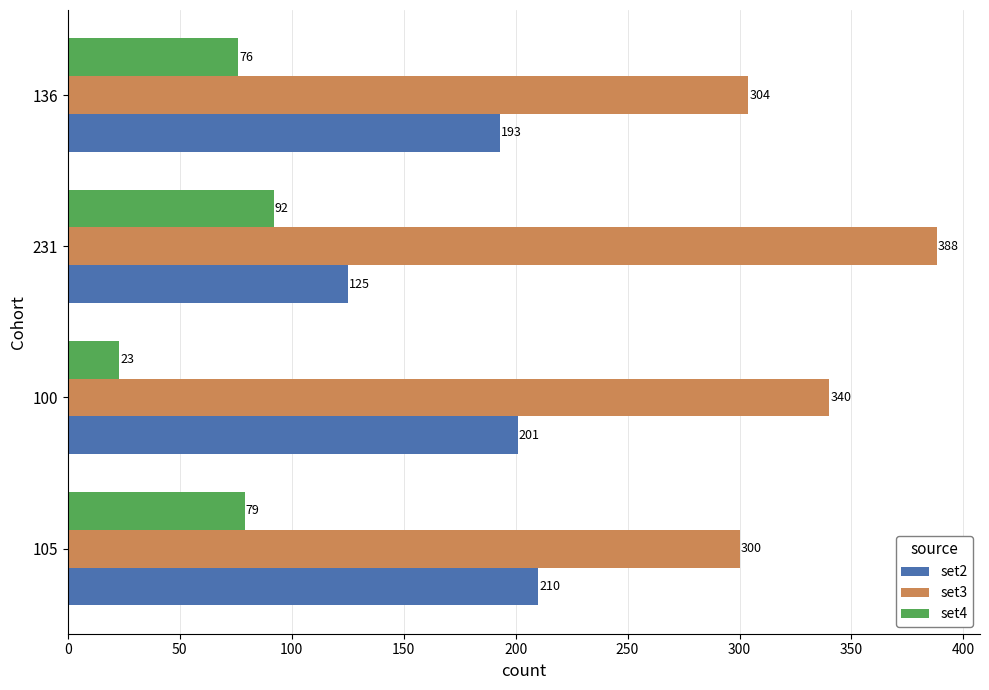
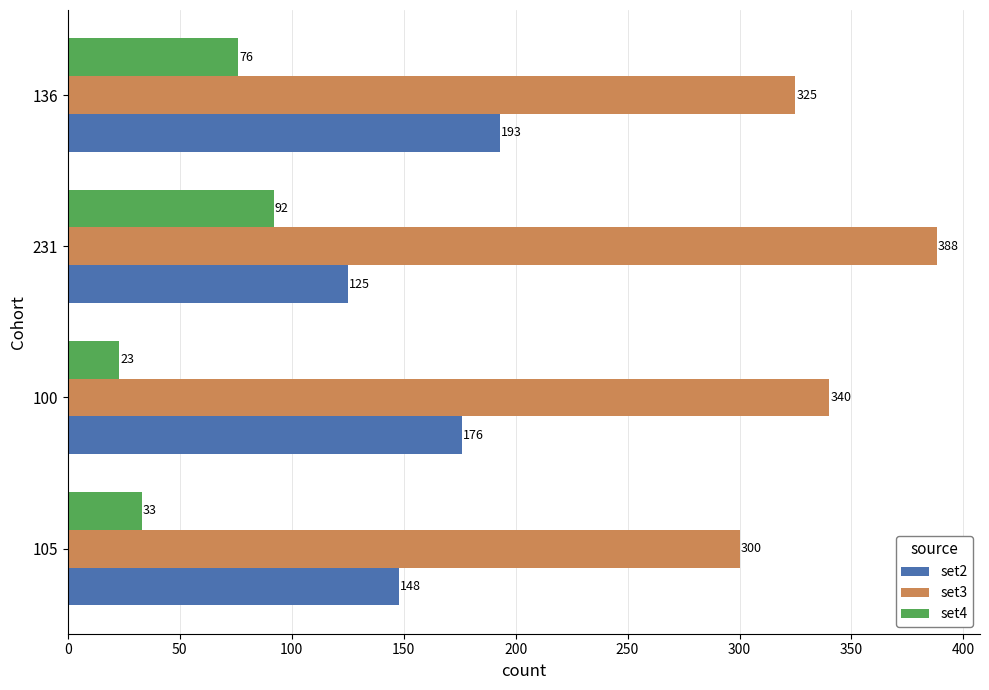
set3, 136: 304 -> 325
set2, 100: 201 -> 176
set4, 105: 79 -> 33
set2, 105: 210 -> 148
